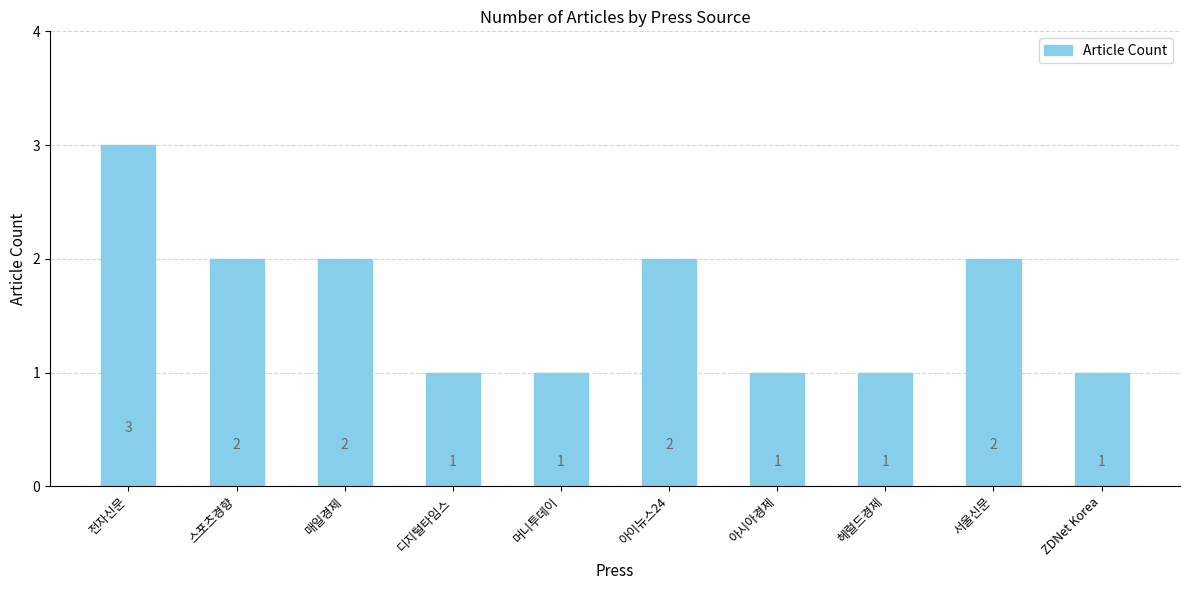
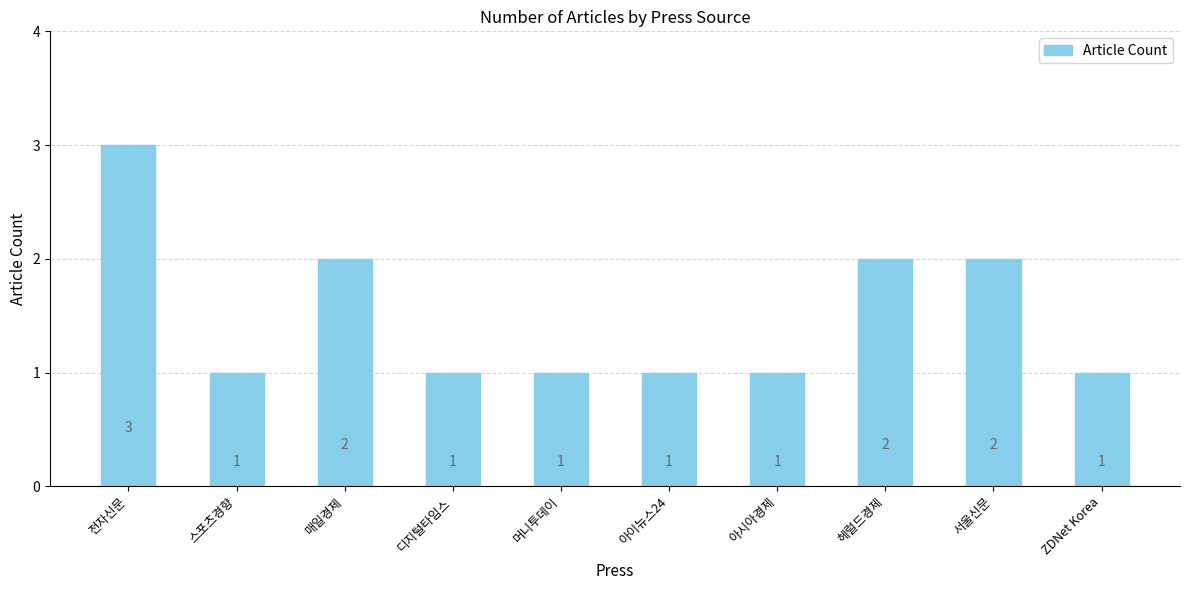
스포츠경향: 2 -> 1
아이뉴스24: 2 -> 1
헤럴드경제: 1 -> 2
